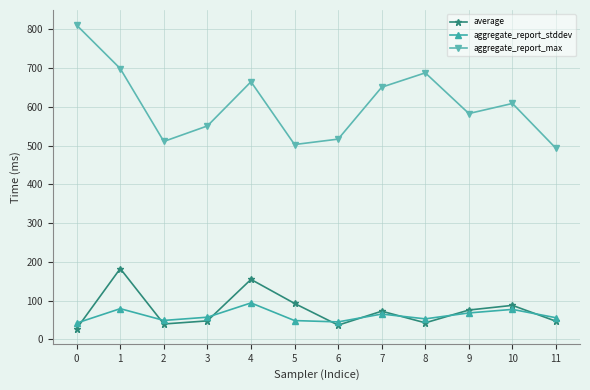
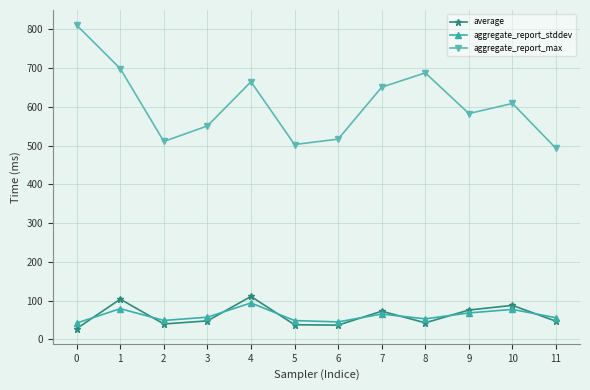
average, 1: 180 -> 100
average, 4: 160 -> 110
average, 5: 90 -> 40
